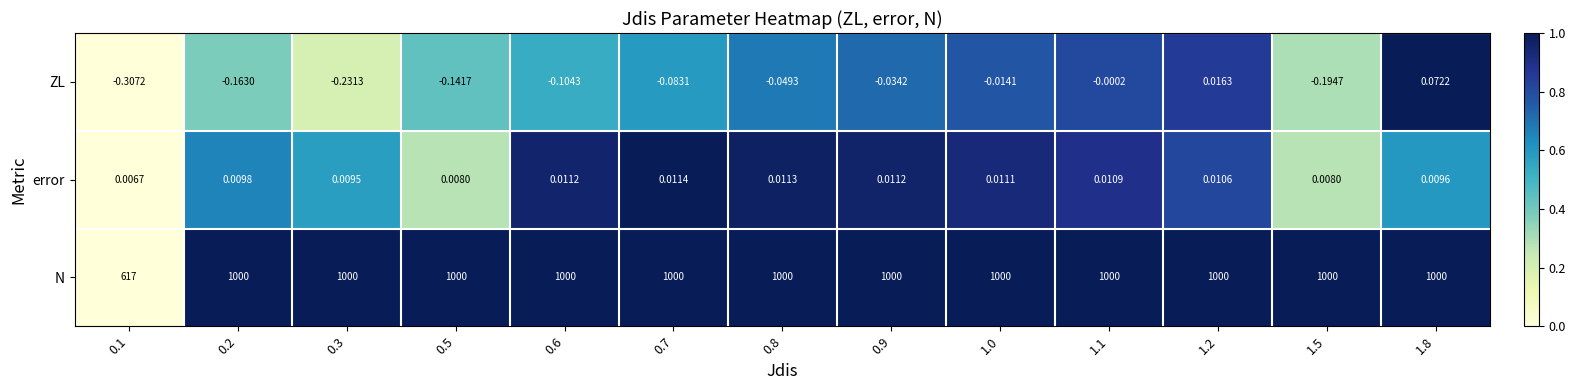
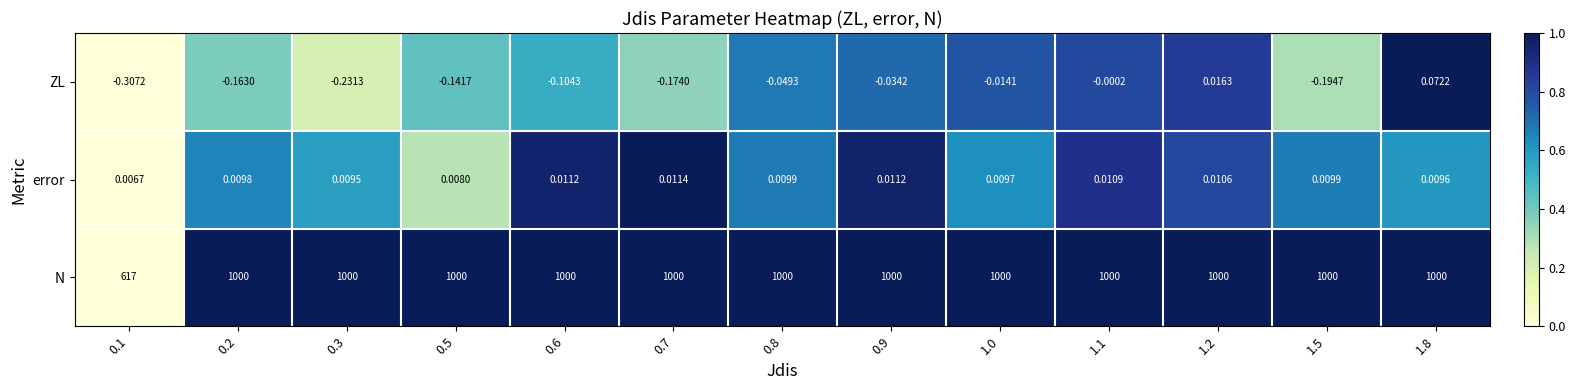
ZL, 0.7: -0.0831 -> -0.1740
error, 0.8: 0.0113 -> 0.0099
error, 1.0: 0.0111 -> 0.0097
error, 1.5: 0.0080 -> 0.0099
